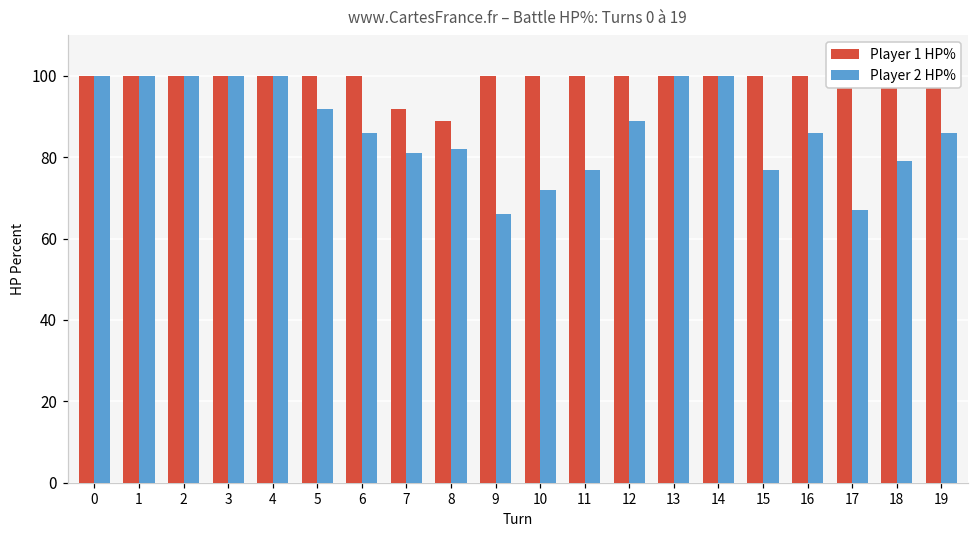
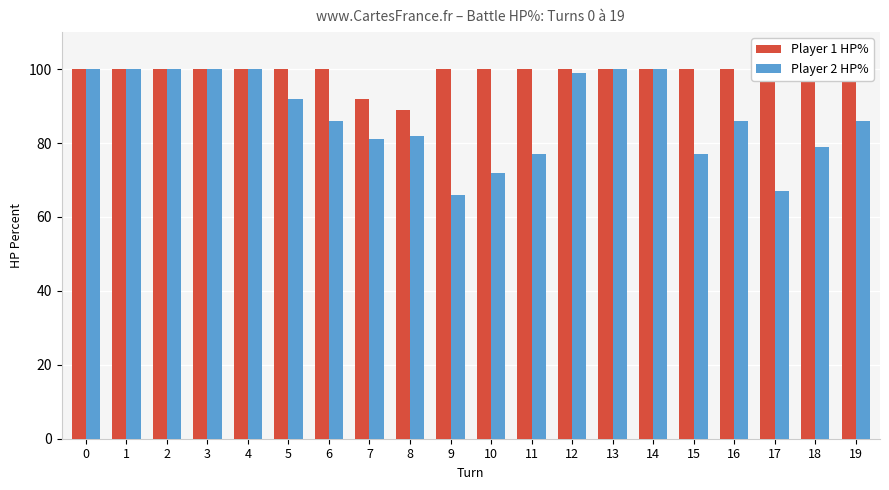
Player 2 HP%, 12: 89 -> 99
